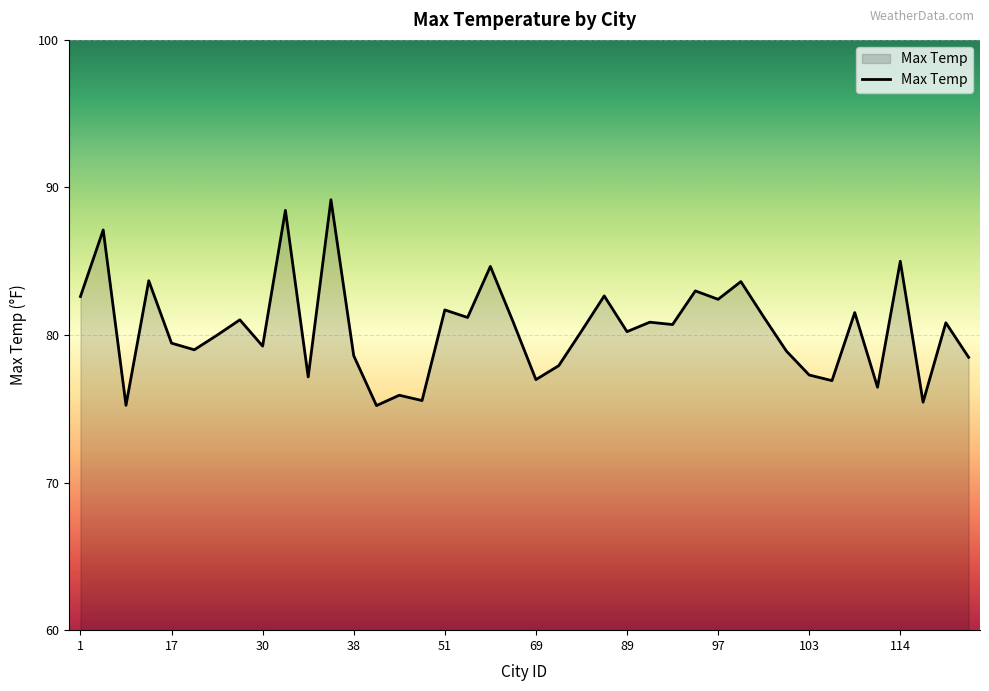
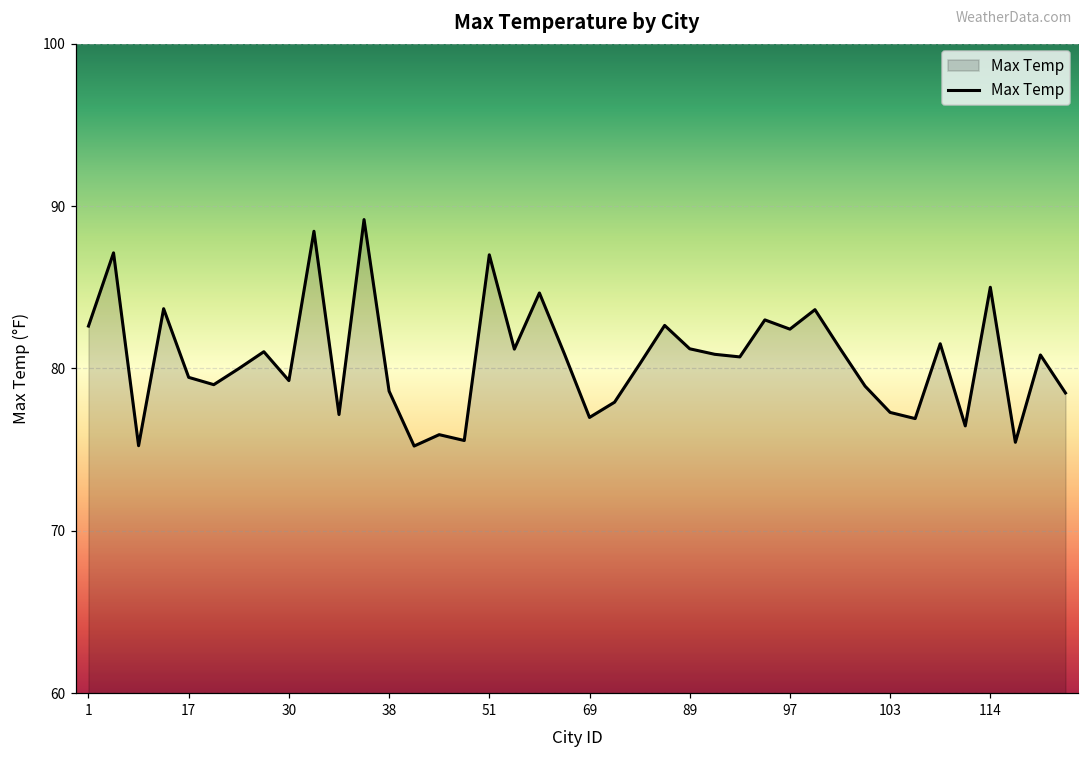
51: 81.7 -> 87.0
89: 80.2 -> 81.2
